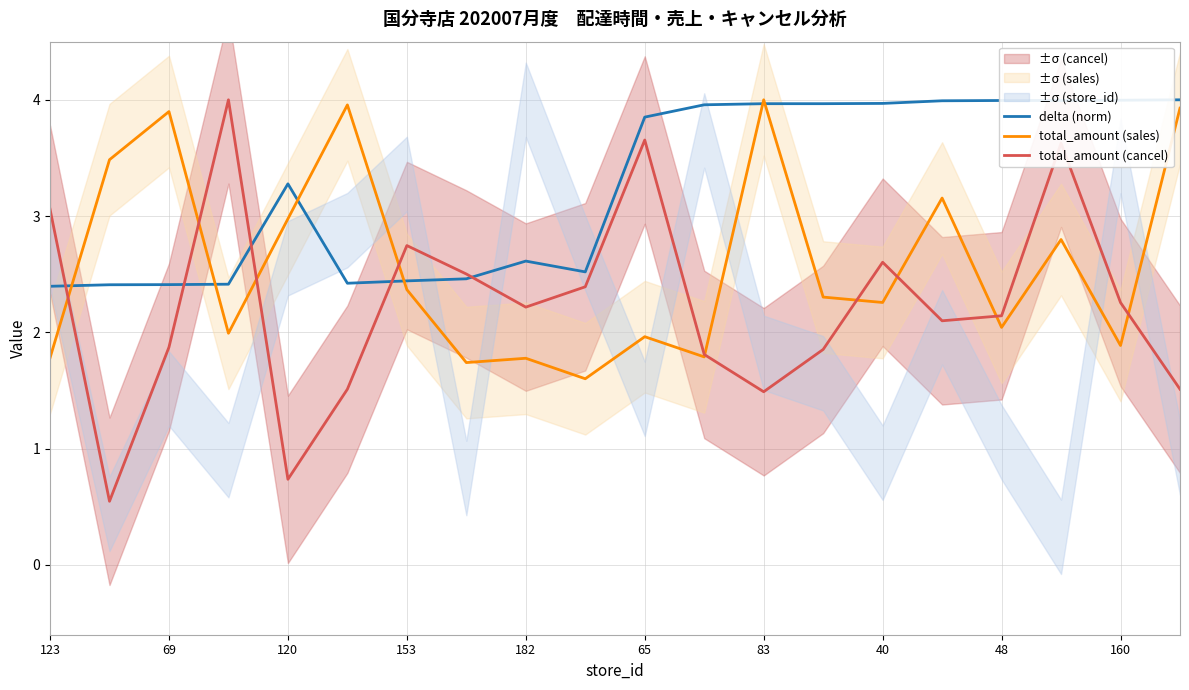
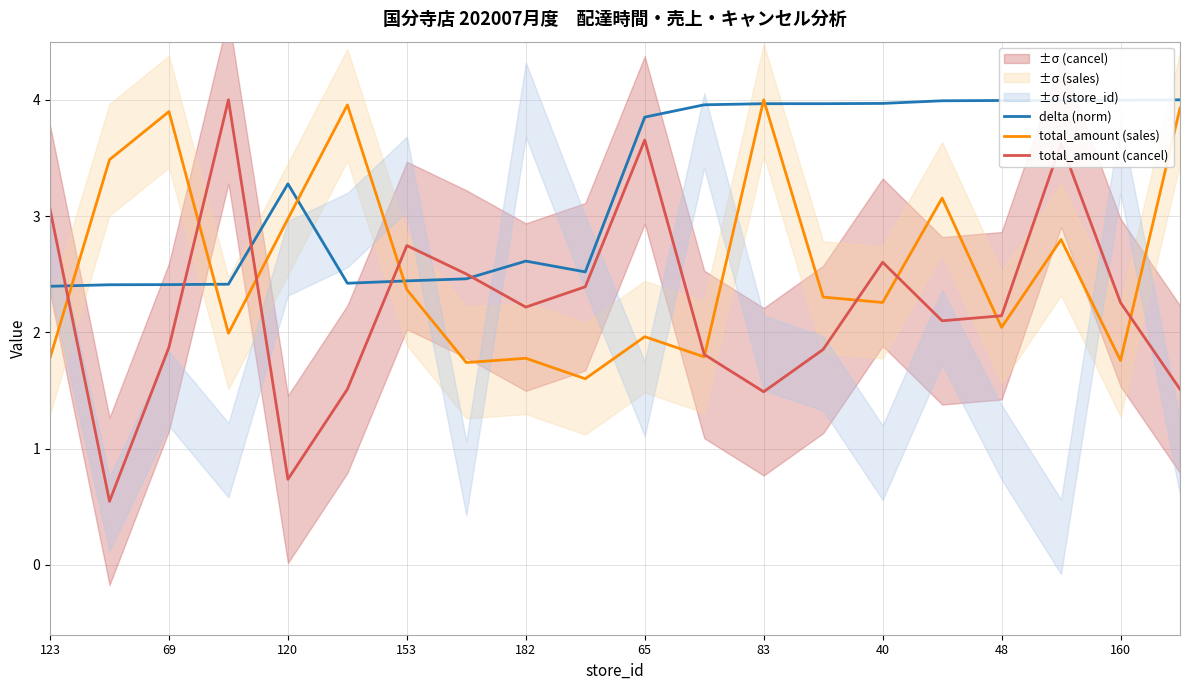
total_amount (sales), 160: 1.89 -> 1.76
